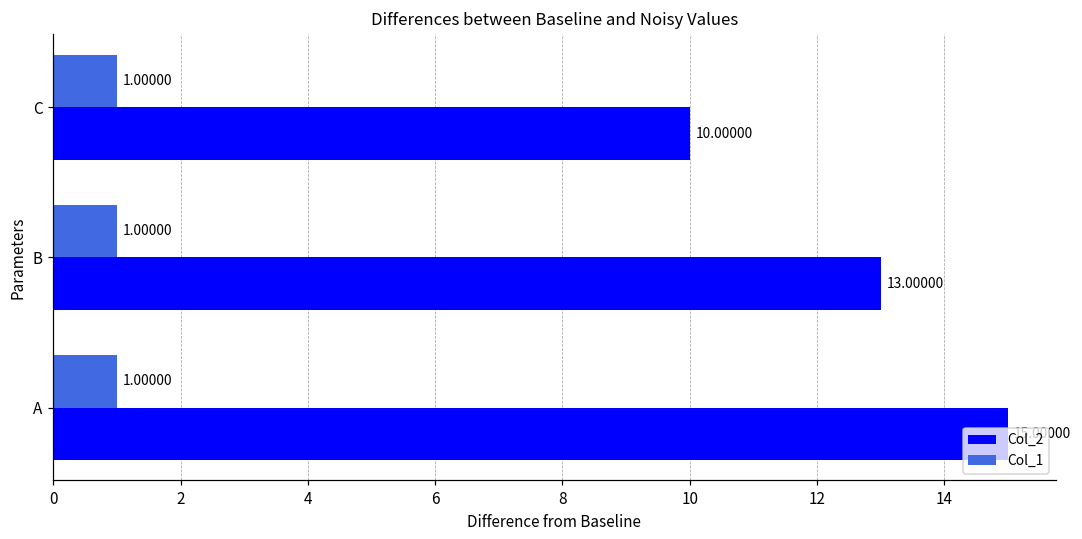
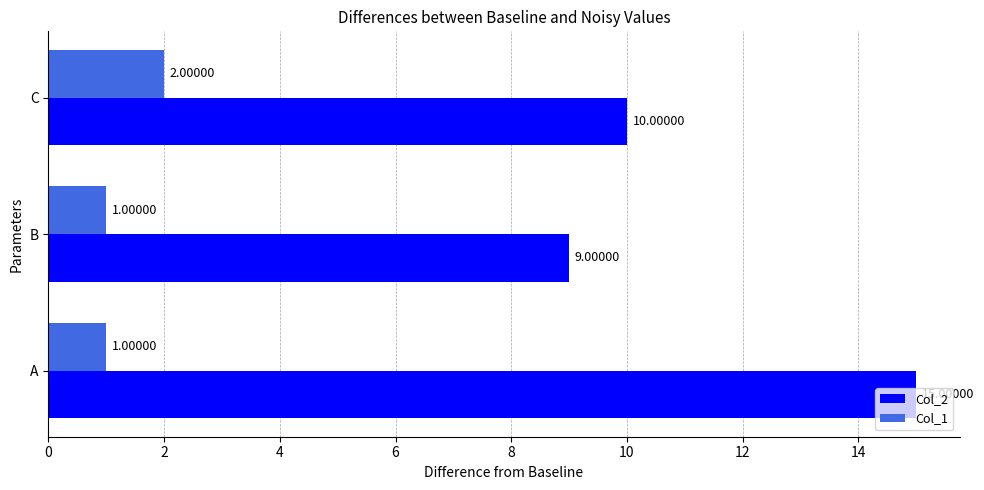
Col_1, C: 1.00000 -> 2.00000
Col_2, B: 13.00000 -> 9.00000
